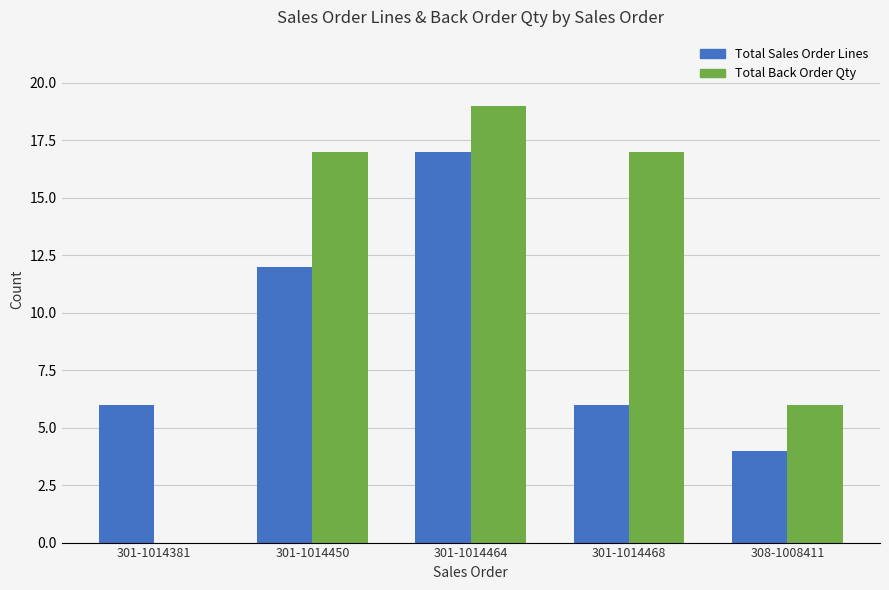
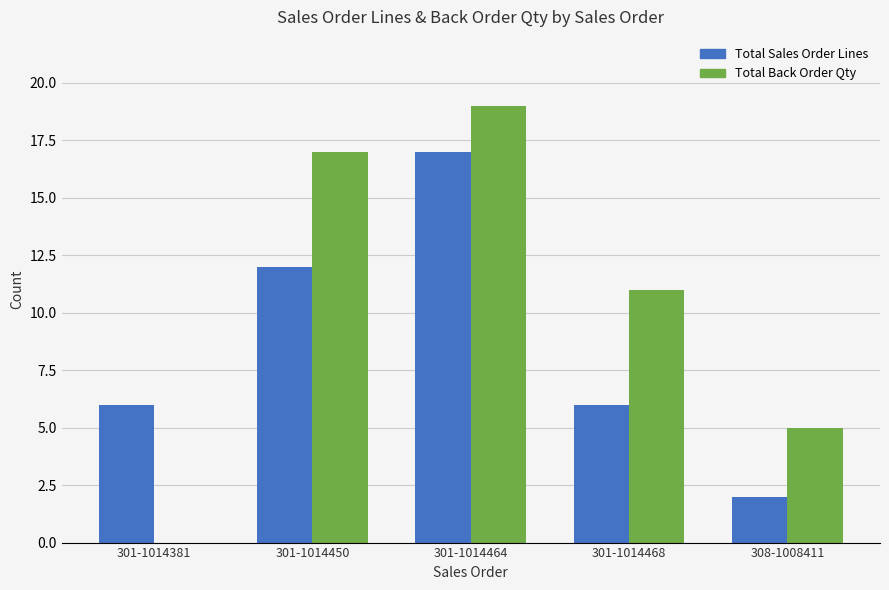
Total Back Order Qty, 301-1014468: 17 -> 11
Total Sales Order Lines, 308-1008411: 4 -> 2
Total Back Order Qty, 308-1008411: 6 -> 5
